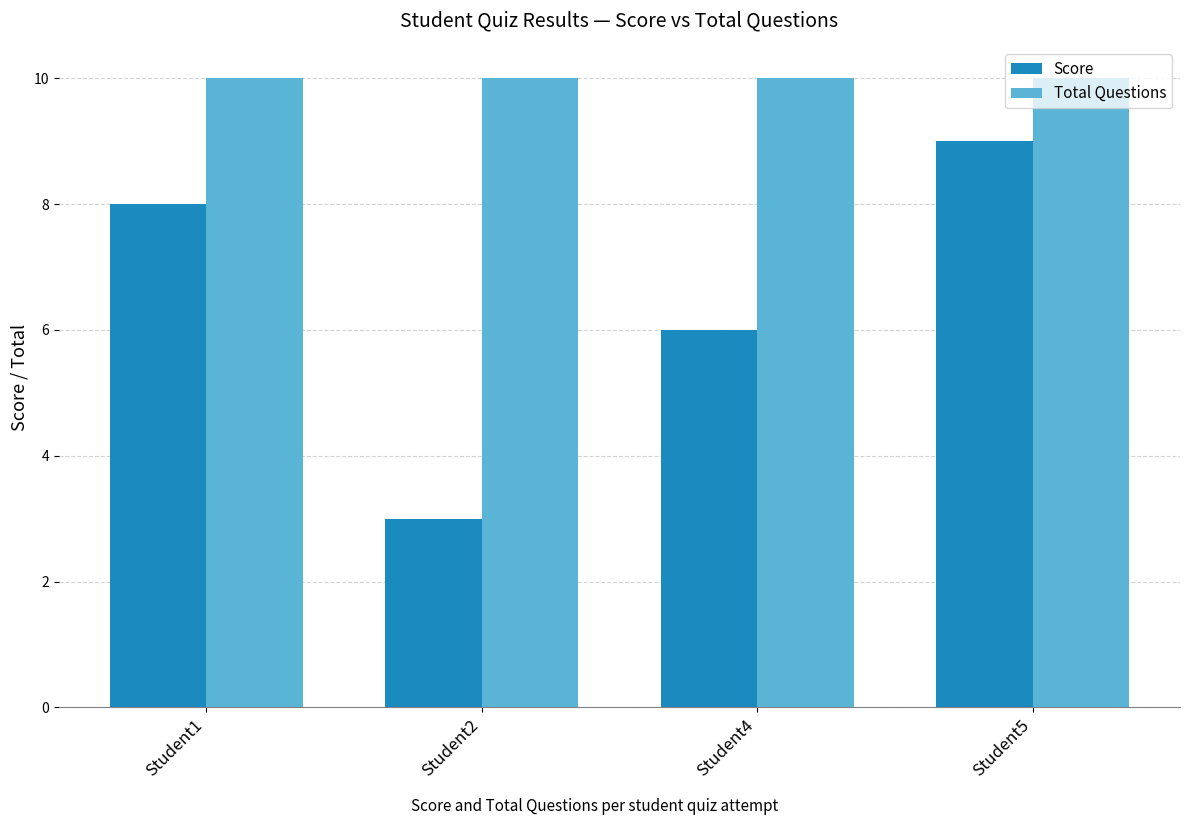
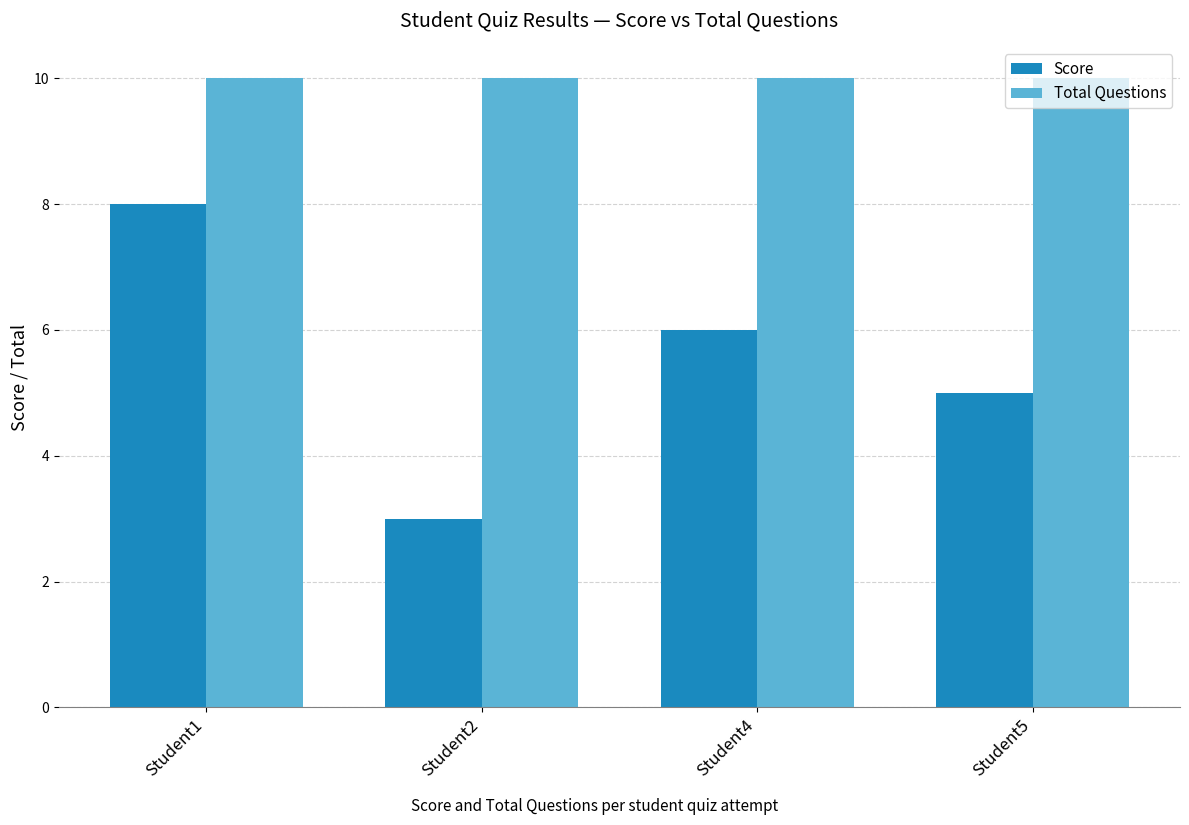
Score, Student5: 9 -> 5
